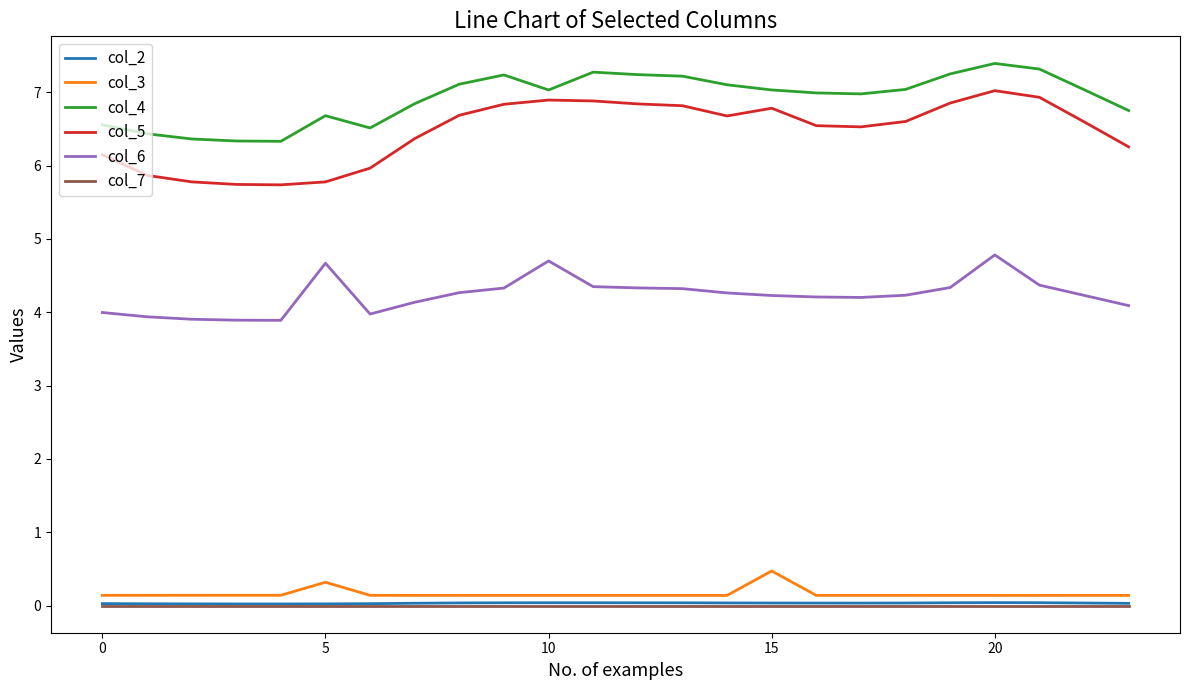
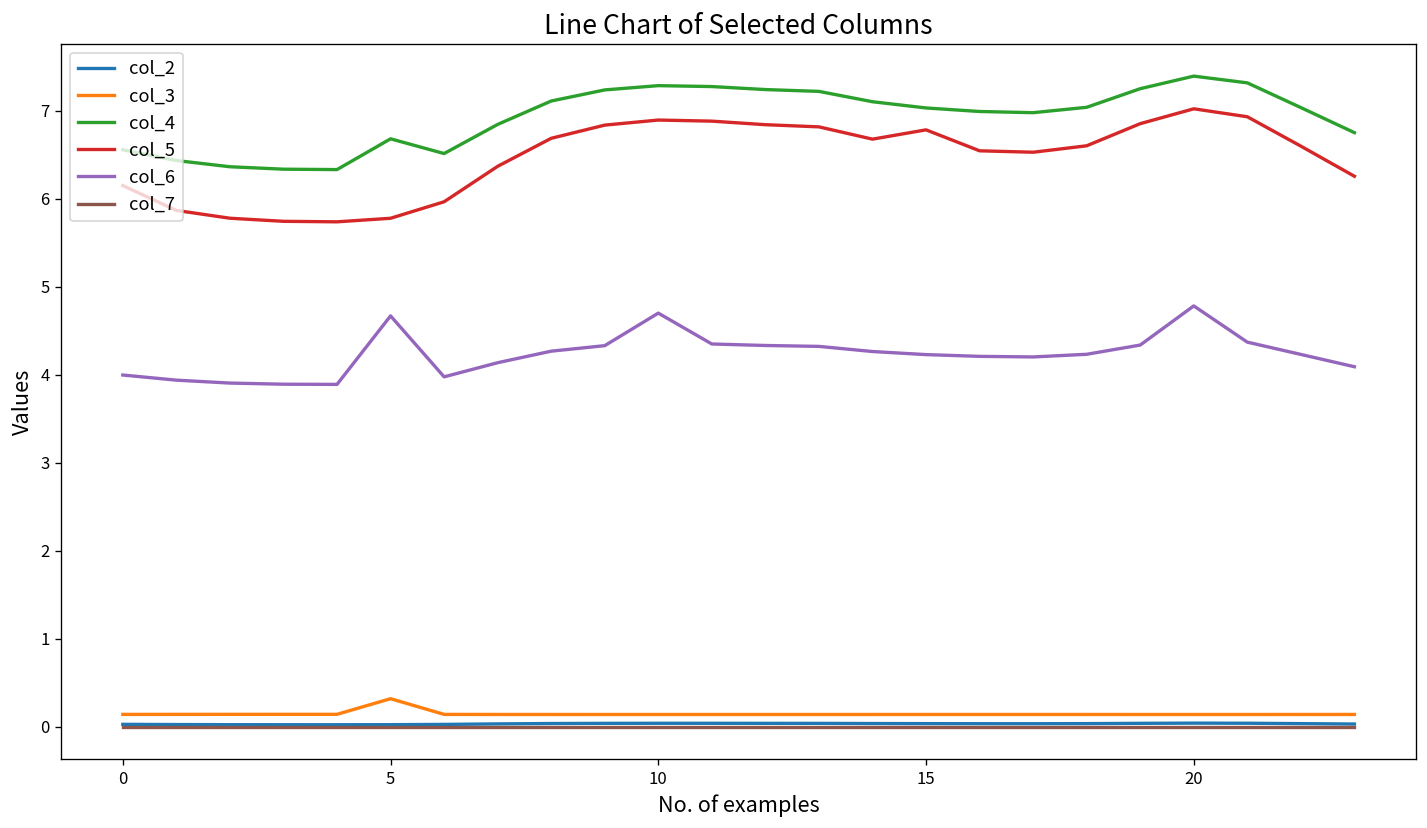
col_4, 10: 7.0 -> 7.3
col_3, 15: 0.5 -> 0.1
